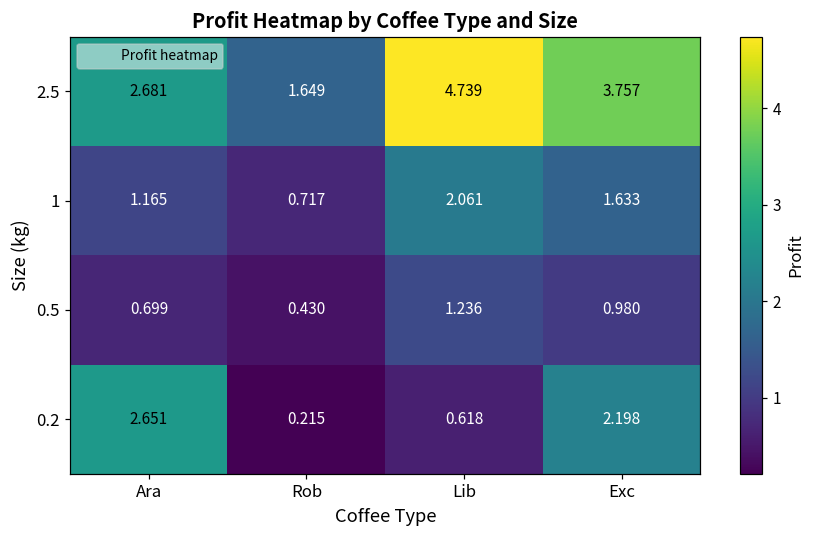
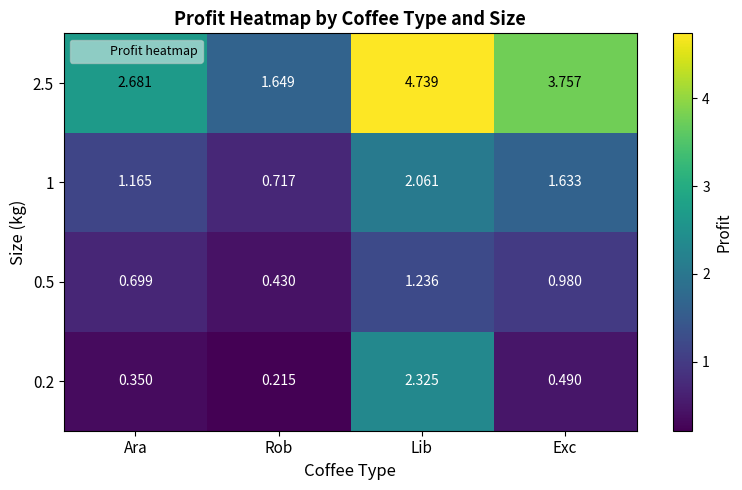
0.2, Ara: 2.651 -> 0.350
0.2, Lib: 0.618 -> 2.325
0.2, Exc: 2.198 -> 0.490
